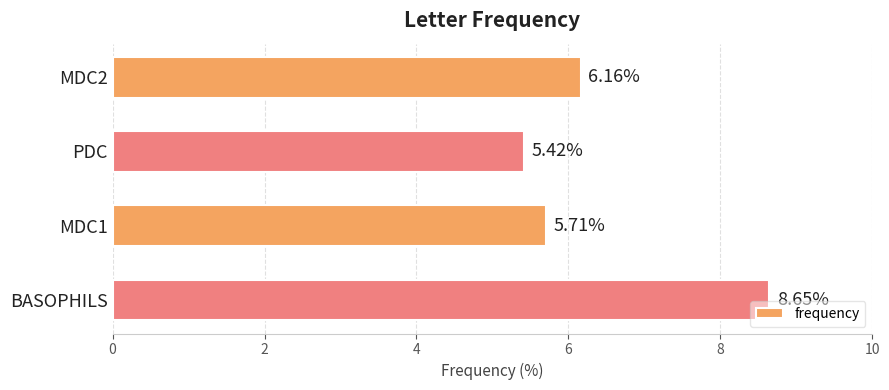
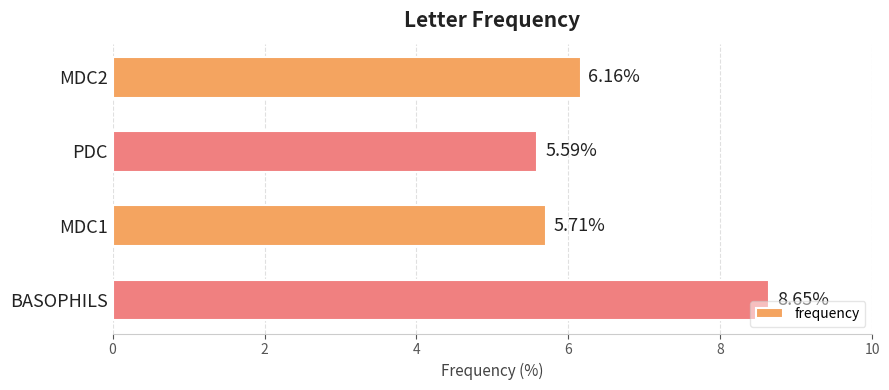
PDC: 5.42% -> 5.59%
